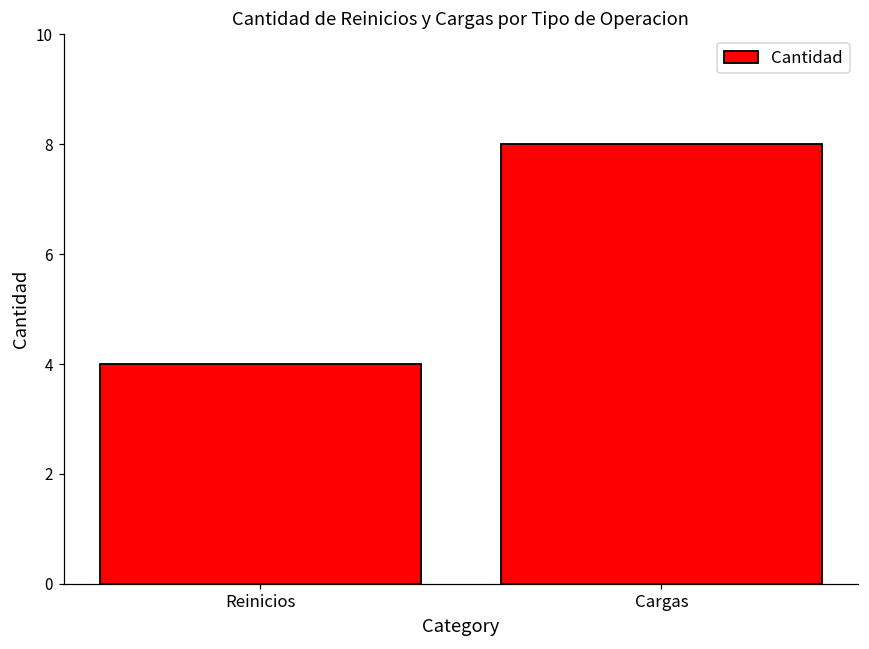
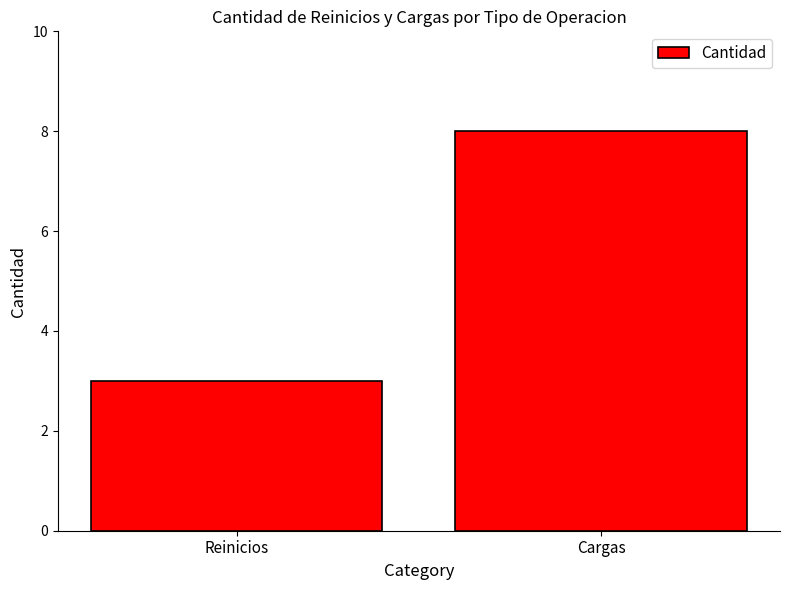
Reinicios: 4 -> 3
